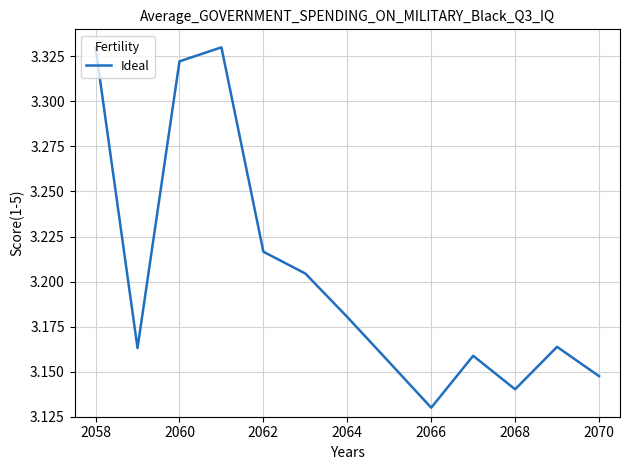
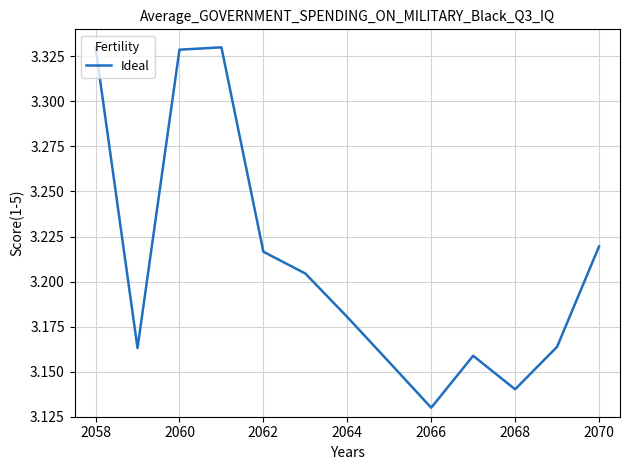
2060: 3.322 -> 3.329
2070: 3.148 -> 3.219
